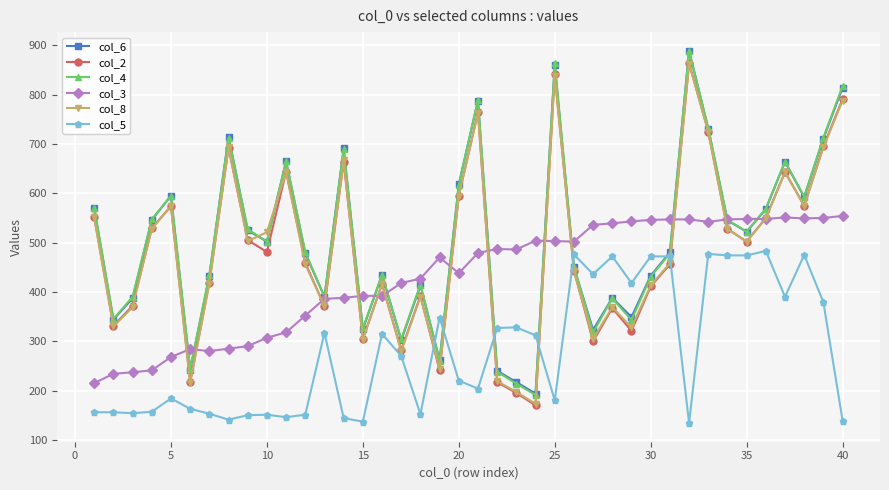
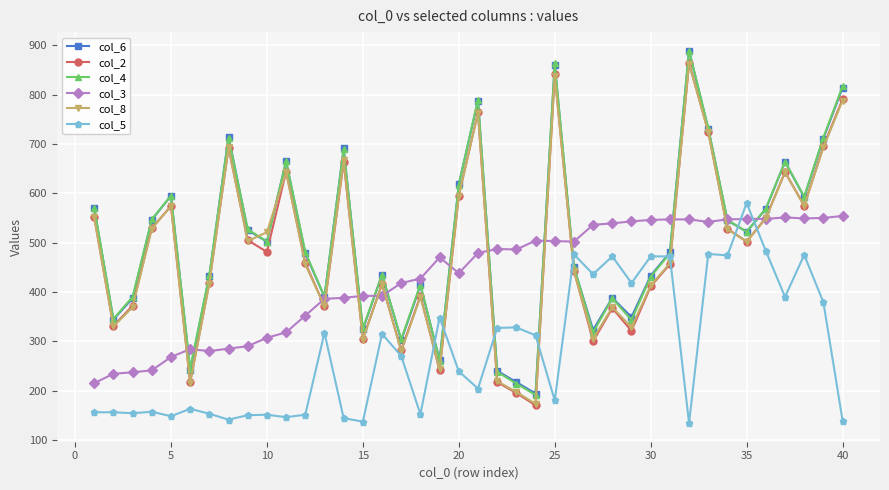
col_5, 5: 180 -> 150
col_5, 20: 220 -> 240
col_5, 35: 470 -> 580
